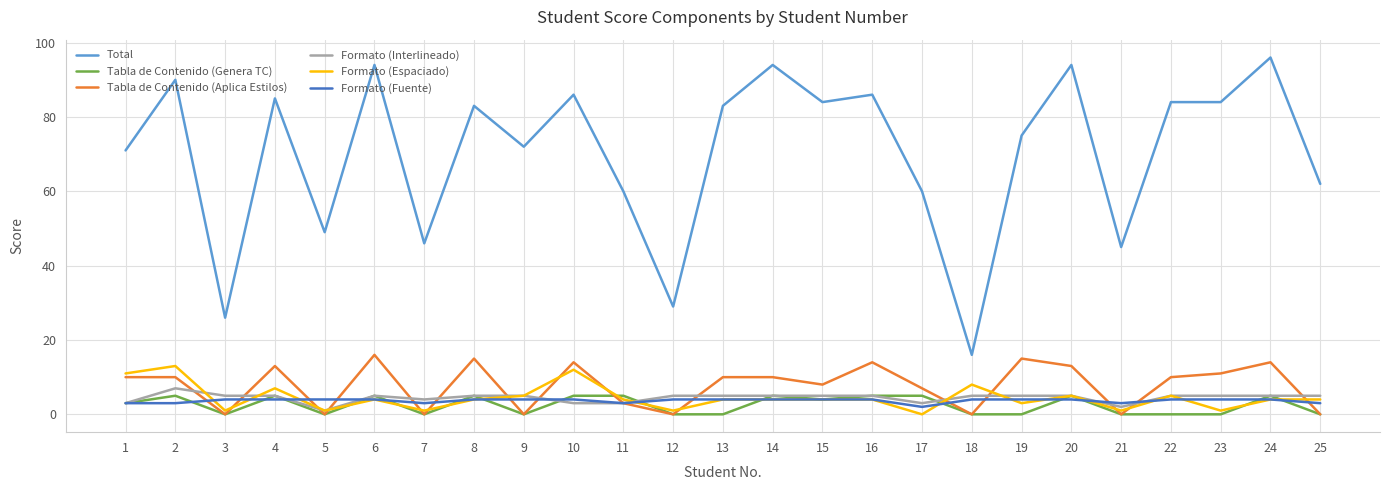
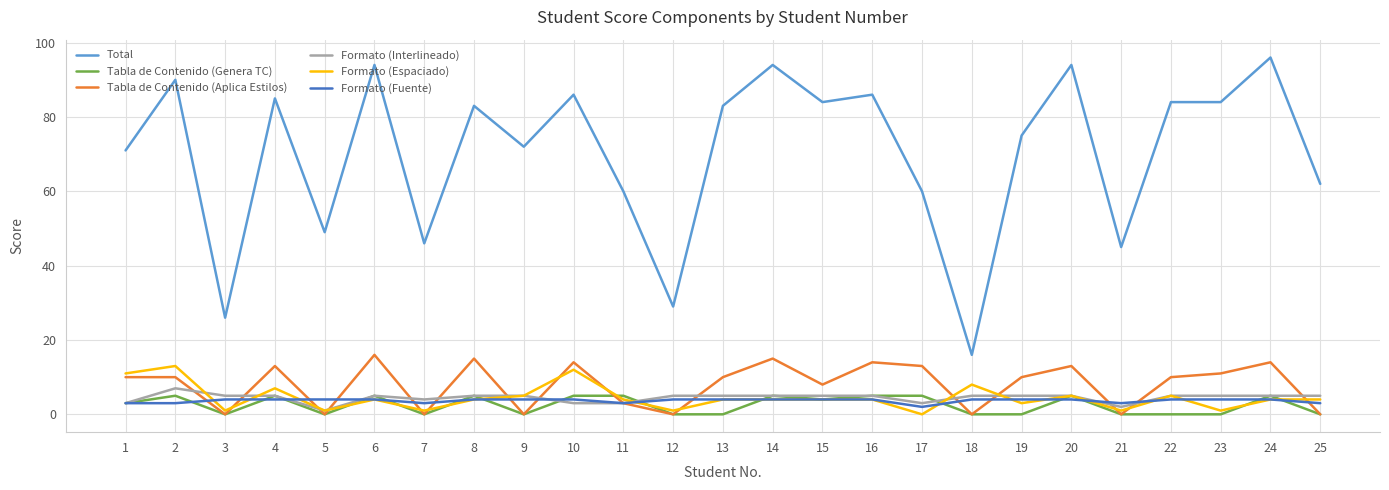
Tabla de Contenido (Aplica Estilos), 14: 10 -> 15
Tabla de Contenido (Aplica Estilos), 17: 7 -> 13
Tabla de Contenido (Aplica Estilos), 19: 15 -> 10
